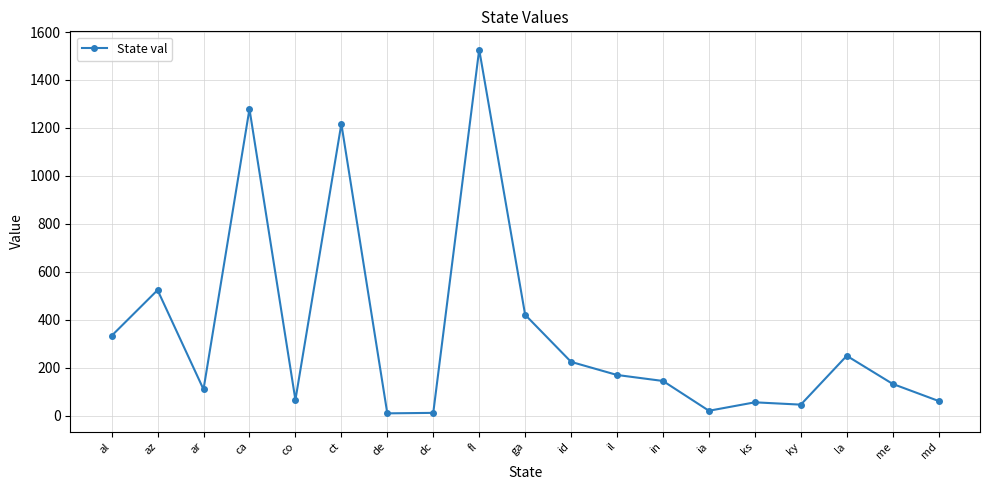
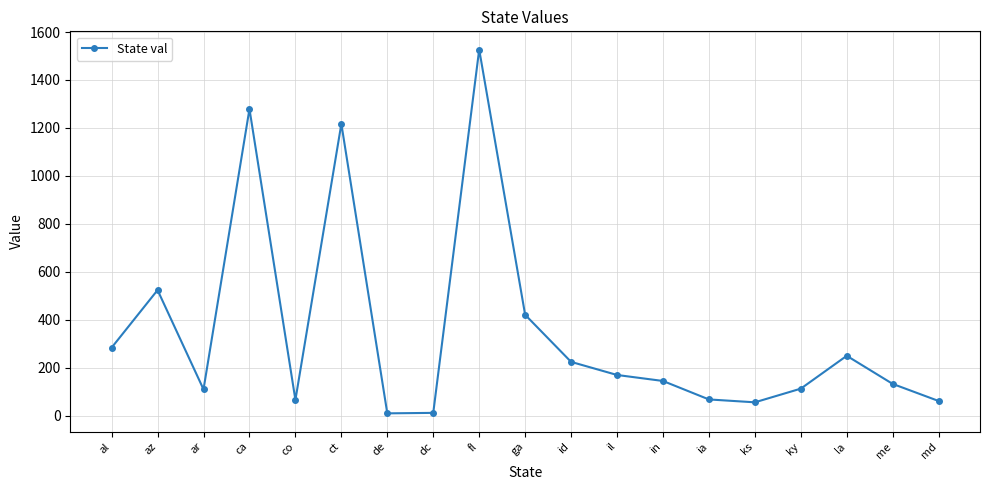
al: 330 -> 280
ia: 20 -> 70
ky: 50 -> 110
